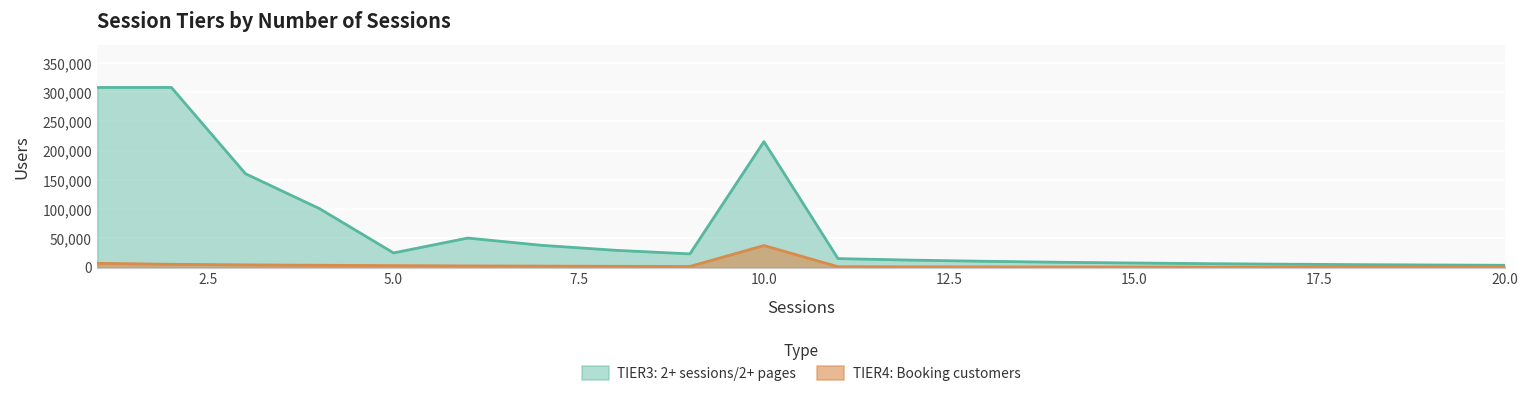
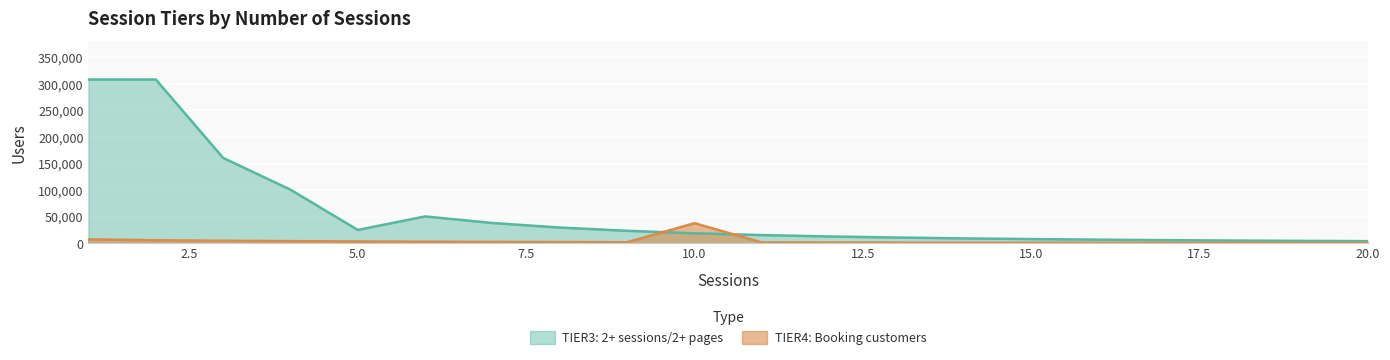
TIER3: 2+ sessions/2+ pages, 10.0: 220,000 -> 20,000
